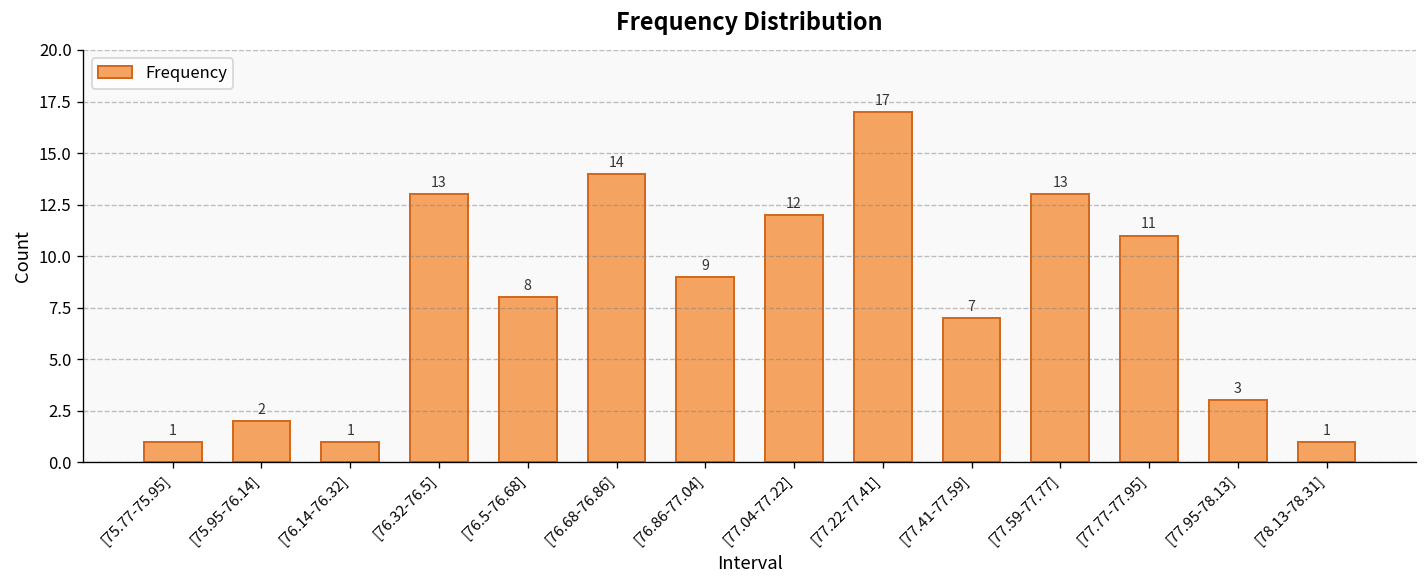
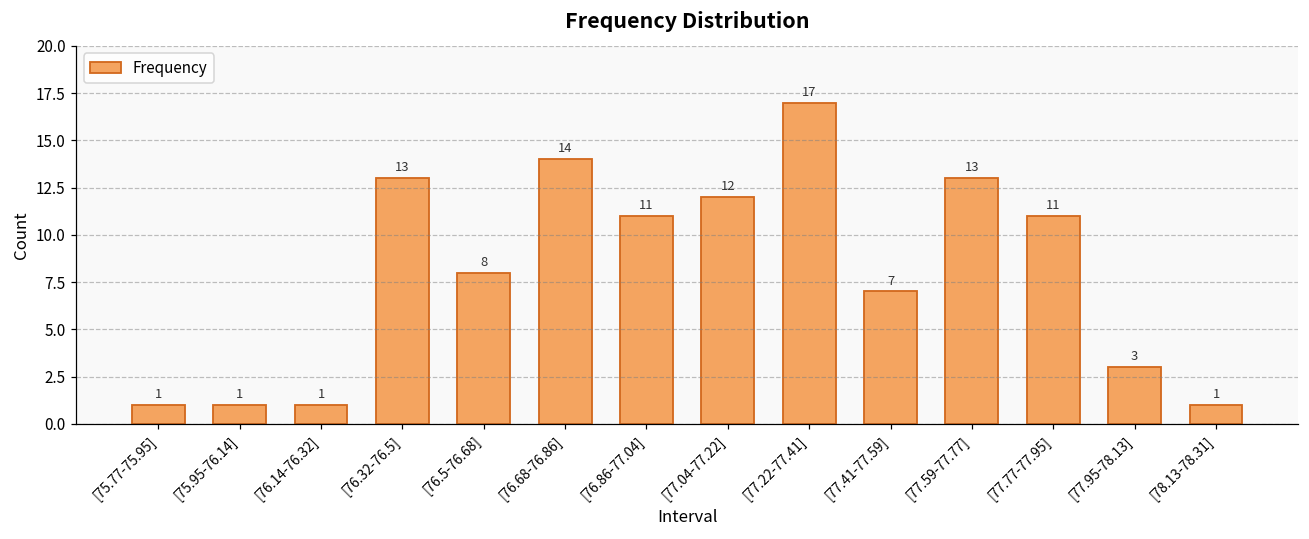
[75.95-76.14]: 2 -> 1
[76.86-77.04]: 9 -> 11
